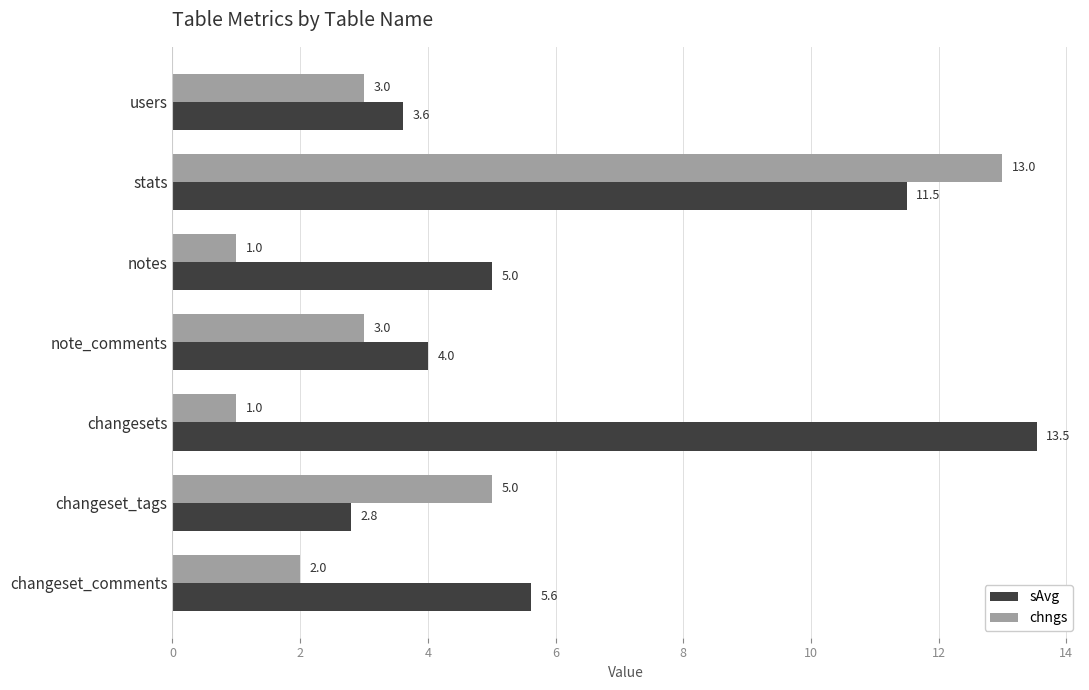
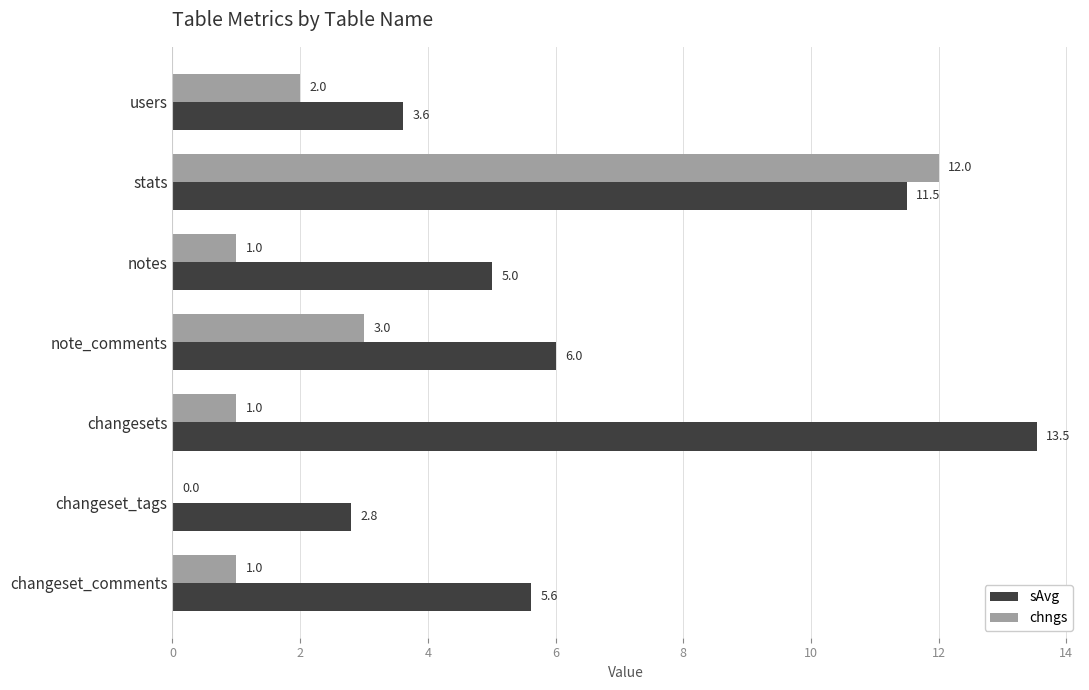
chngs, users: 3.0 -> 2.0
chngs, stats: 13.0 -> 12.0
sAvg, note_comments: 4.0 -> 6.0
chngs, changeset_tags: 5.0 -> 0.0
chngs, changeset_comments: 2.0 -> 1.0
